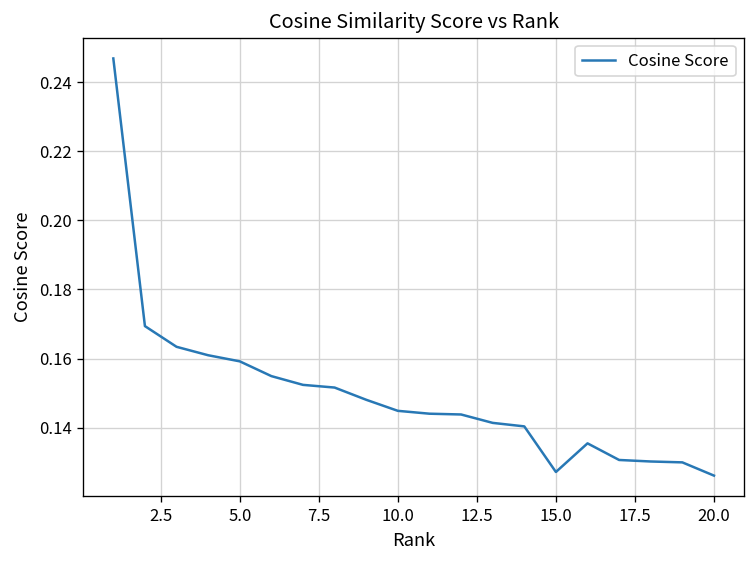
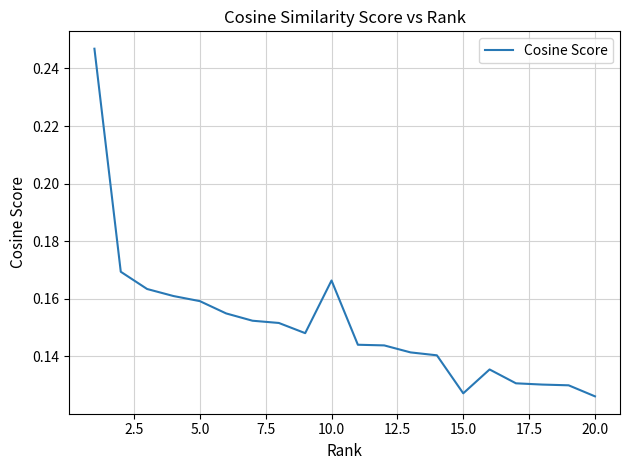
10.0: 0.145 -> 0.166
